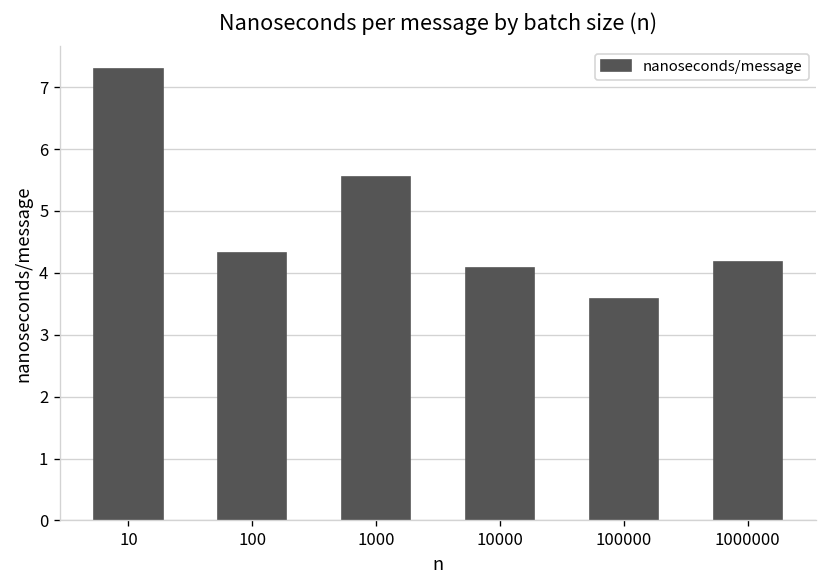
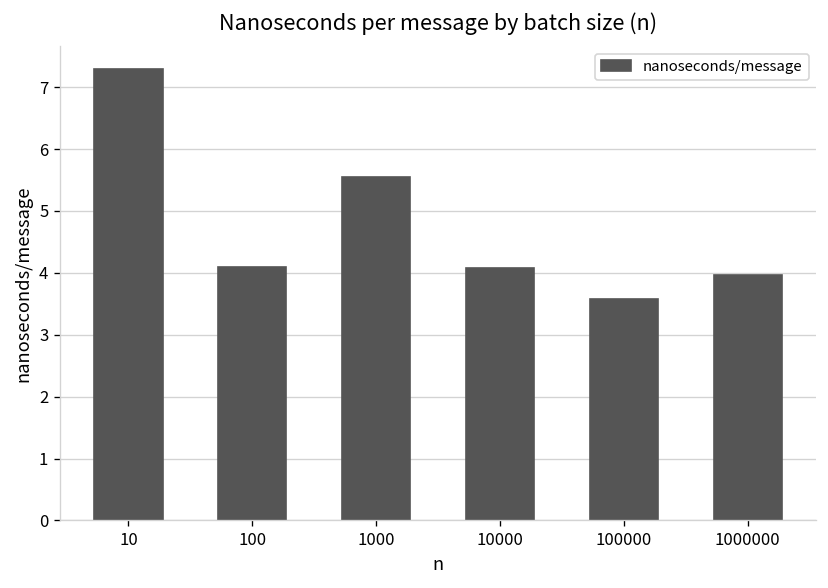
100: 4.3 -> 4.1
1000000: 4.2 -> 4.0
